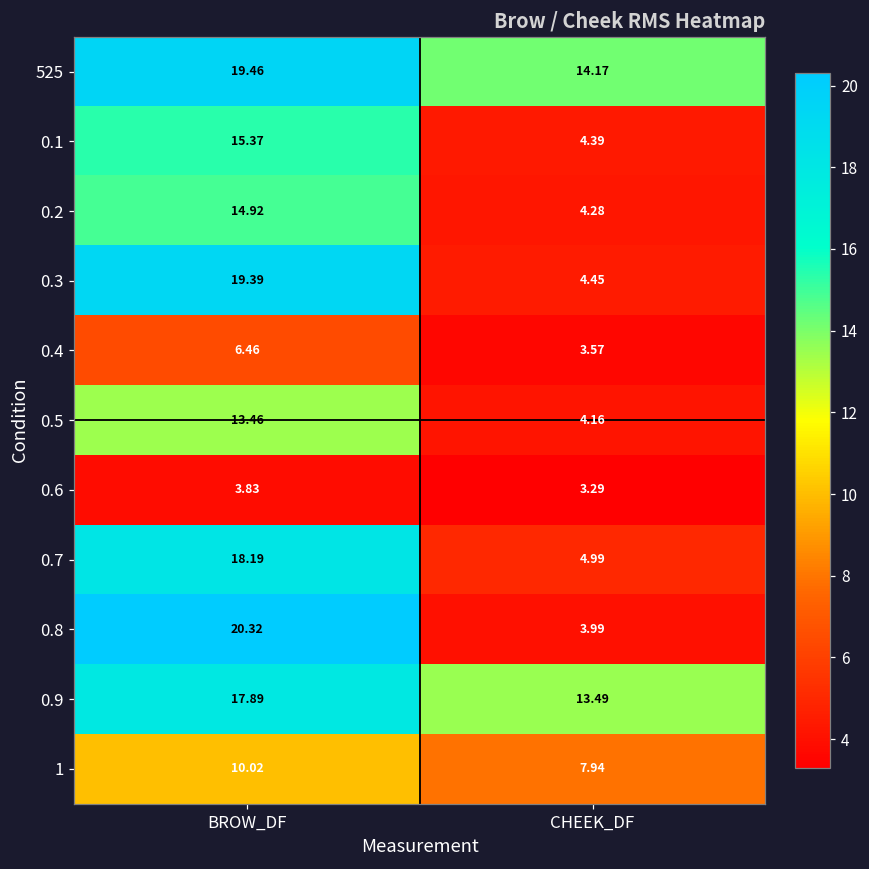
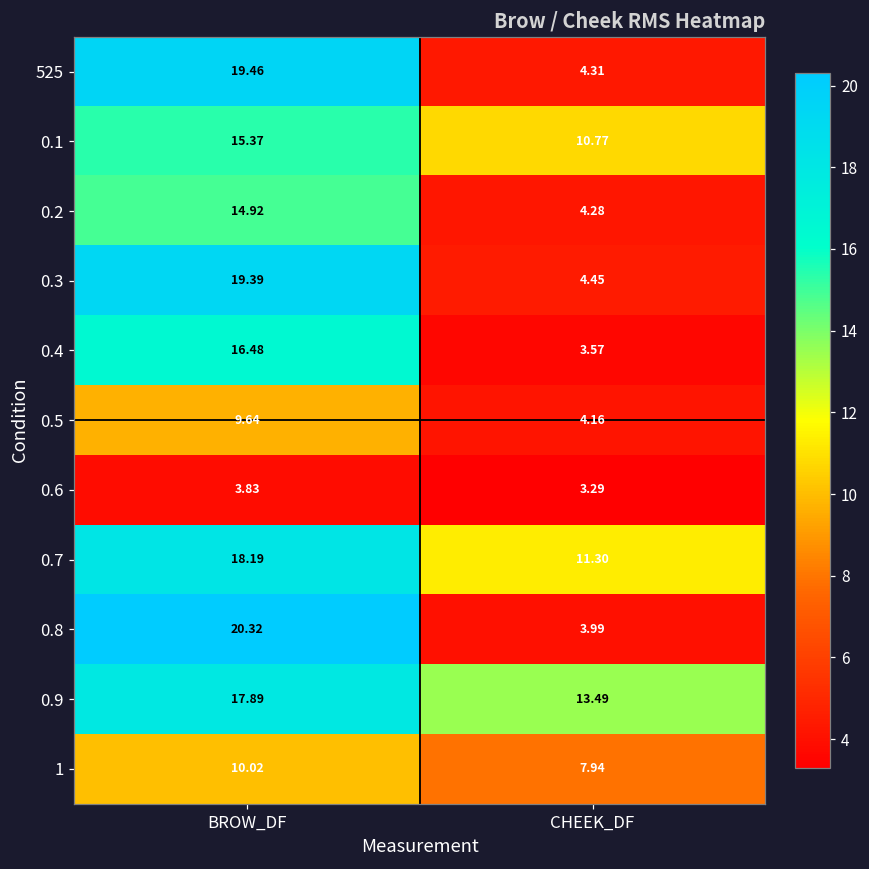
525, CHEEK_DF: 14.17 -> 4.31
0.1, CHEEK_DF: 4.39 -> 10.77
0.4, BROW_DF: 6.46 -> 16.48
0.5, BROW_DF: 13.46 -> 9.64
0.7, CHEEK_DF: 4.99 -> 11.30
